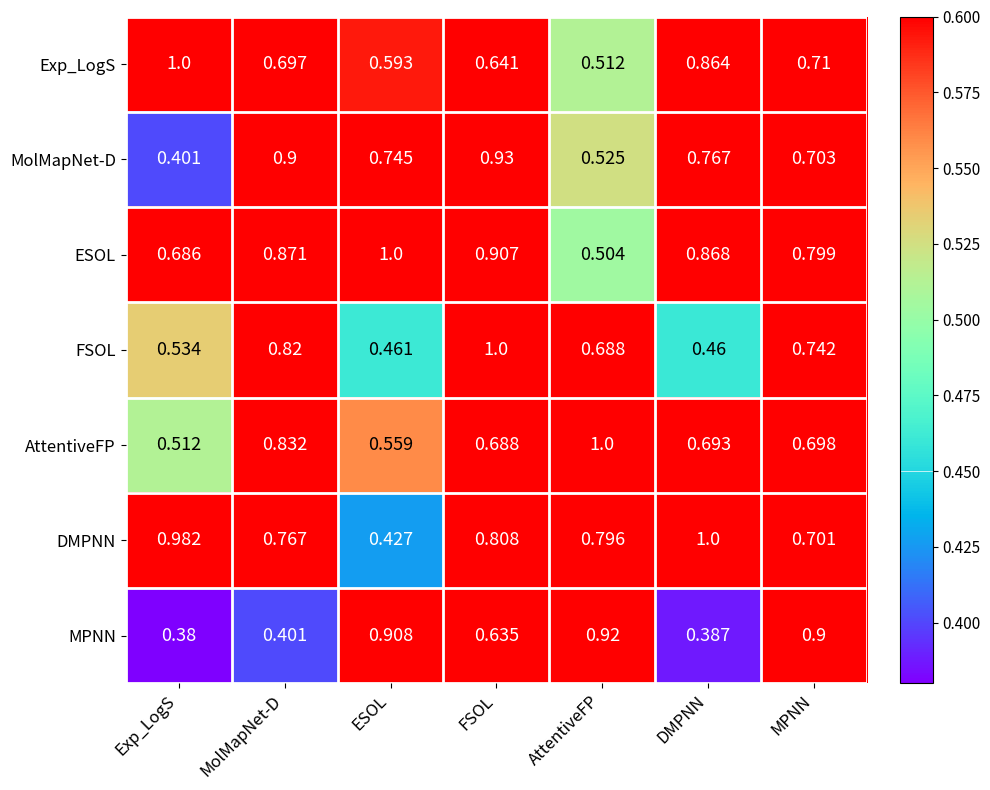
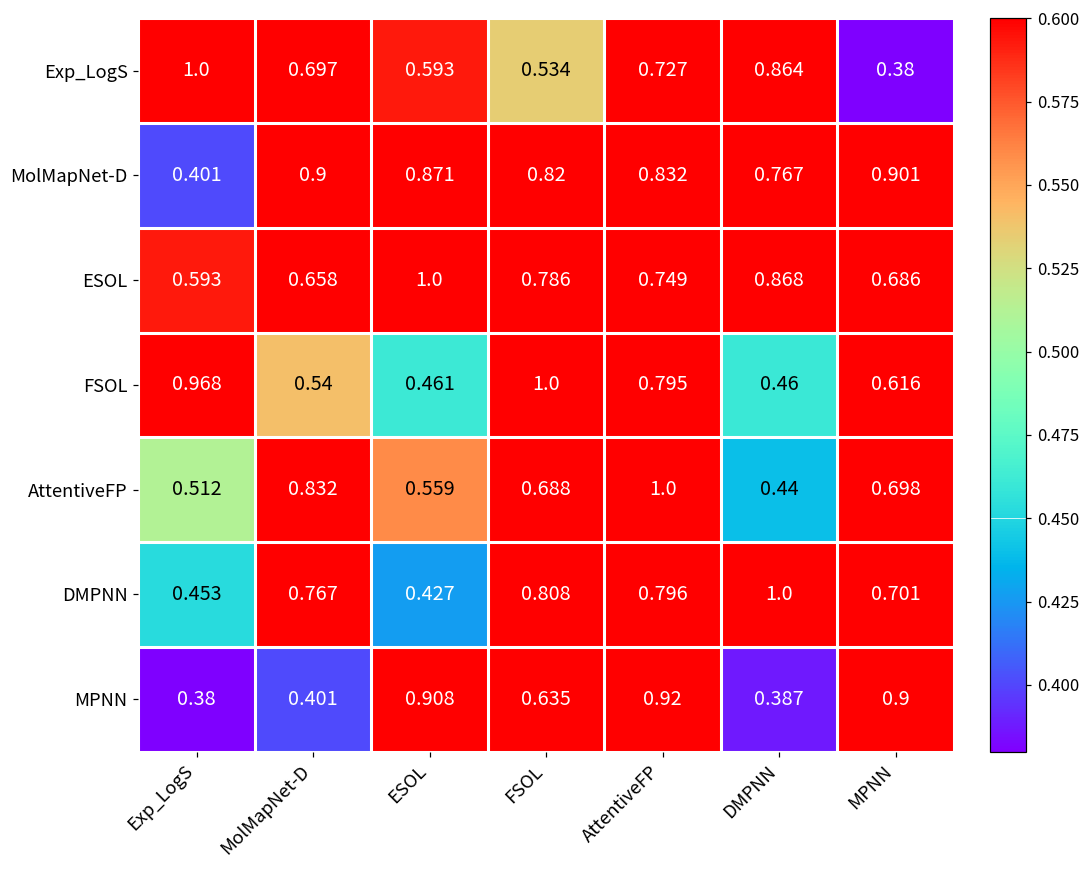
Exp_LogS, FSOL: 0.641 -> 0.534
Exp_LogS, AttentiveFP: 0.512 -> 0.727
Exp_LogS, MPNN: 0.71 -> 0.38
MolMapNet-D, ESOL: 0.745 -> 0.871
MolMapNet-D, FSOL: 0.93 -> 0.82
MolMapNet-D, AttentiveFP: 0.525 -> 0.832
MolMapNet-D, MPNN: 0.703 -> 0.901
ESOL, Exp_LogS: 0.686 -> 0.593
ESOL, MolMapNet-D: 0.871 -> 0.658
ESOL, FSOL: 0.907 -> 0.786
ESOL, AttentiveFP: 0.504 -> 0.749
ESOL, MPNN: 0.799 -> 0.686
FSOL, Exp_LogS: 0.534 -> 0.968
FSOL, MolMapNet-D: 0.82 -> 0.54
FSOL, AttentiveFP: 0.688 -> 0.795
FSOL, MPNN: 0.742 -> 0.616
AttentiveFP, DMPNN: 0.693 -> 0.44
DMPNN, Exp_LogS: 0.982 -> 0.453
